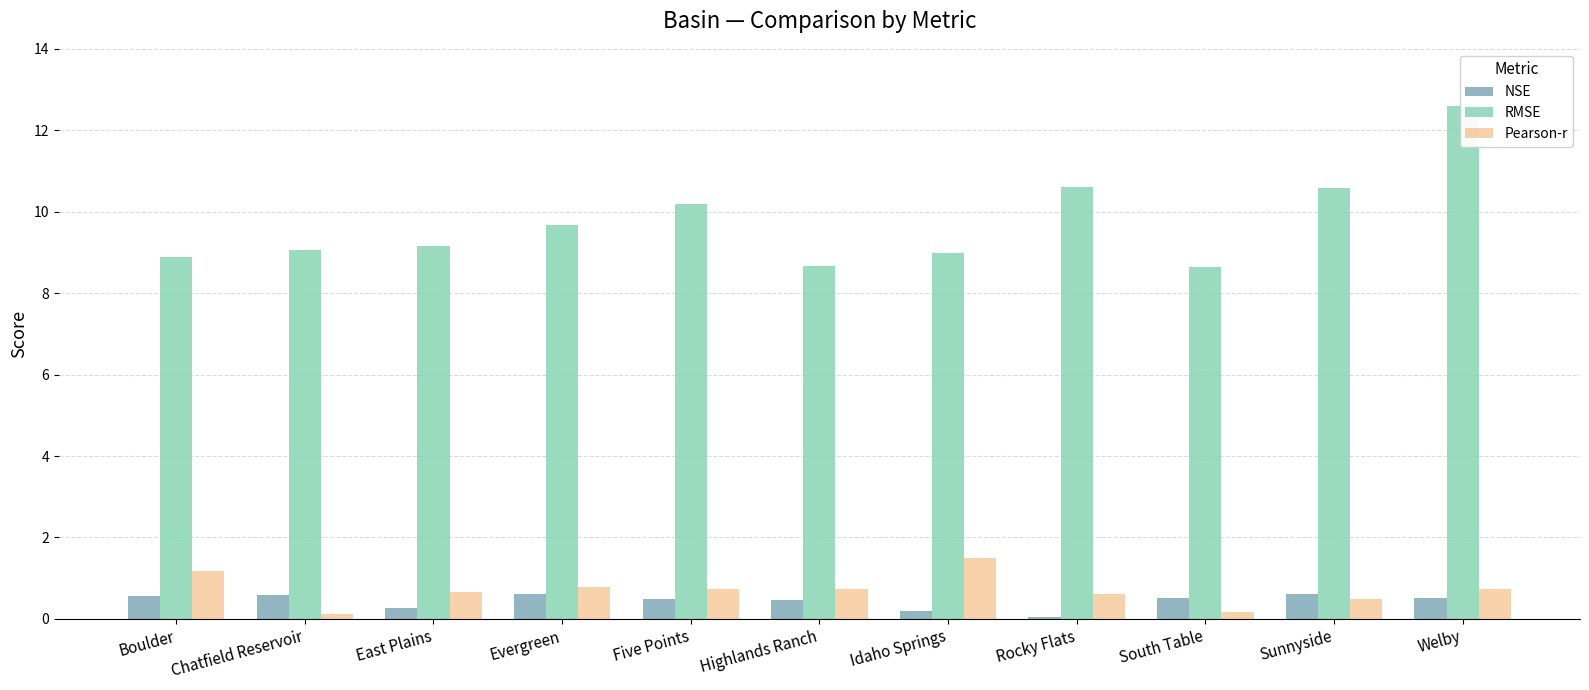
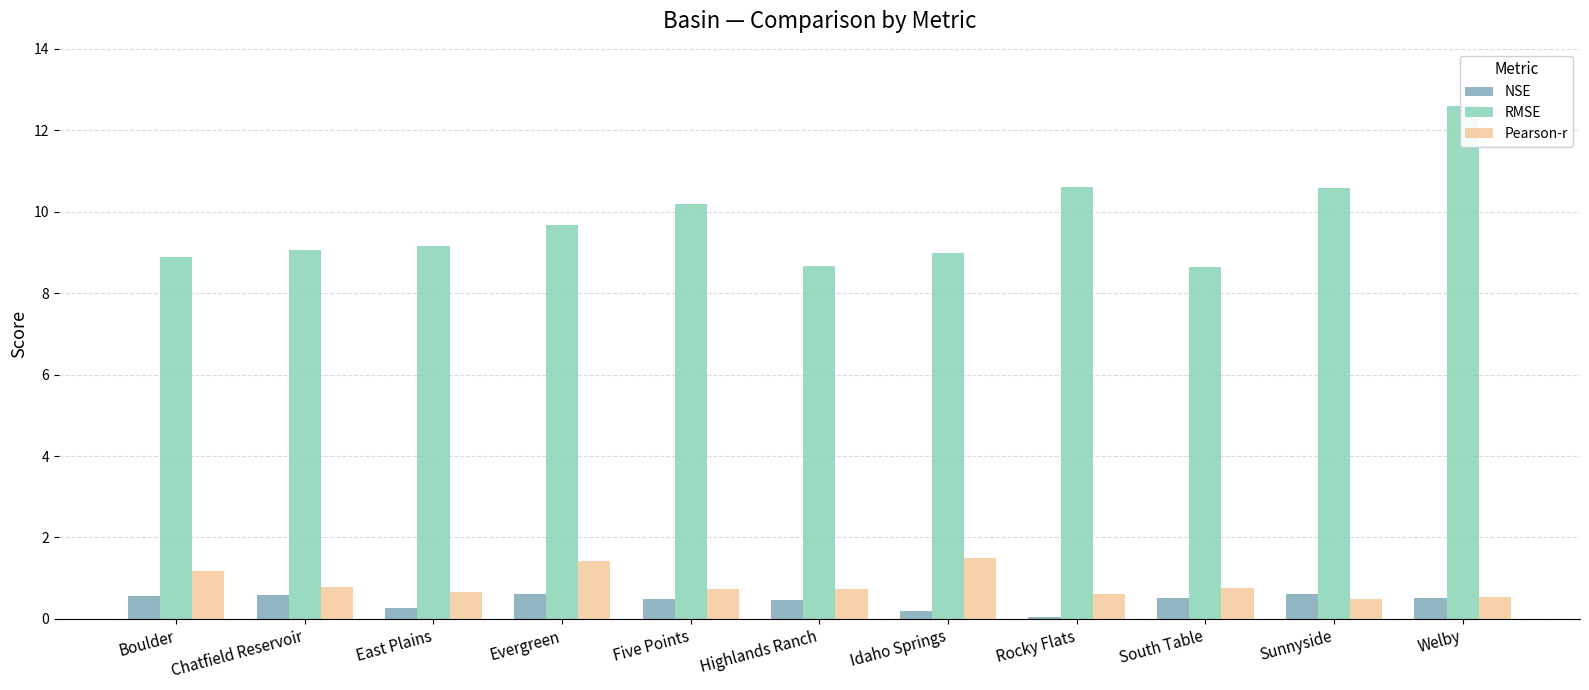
Pearson-r, Chatfield Reservoir: 0.1 -> 0.8
Pearson-r, Evergreen: 0.8 -> 1.4
Pearson-r, South Table: 0.2 -> 0.8
Pearson-r, Welby: 0.7 -> 0.5
